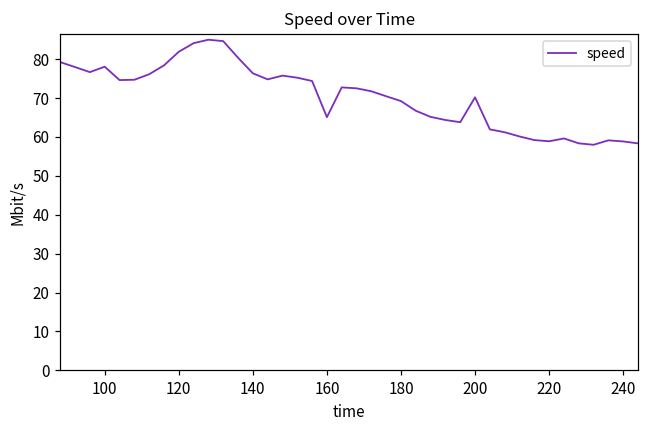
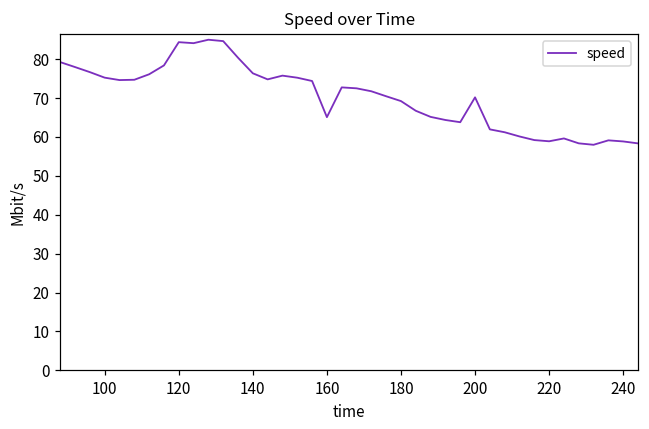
100: 78 -> 75
120: 82 -> 84
